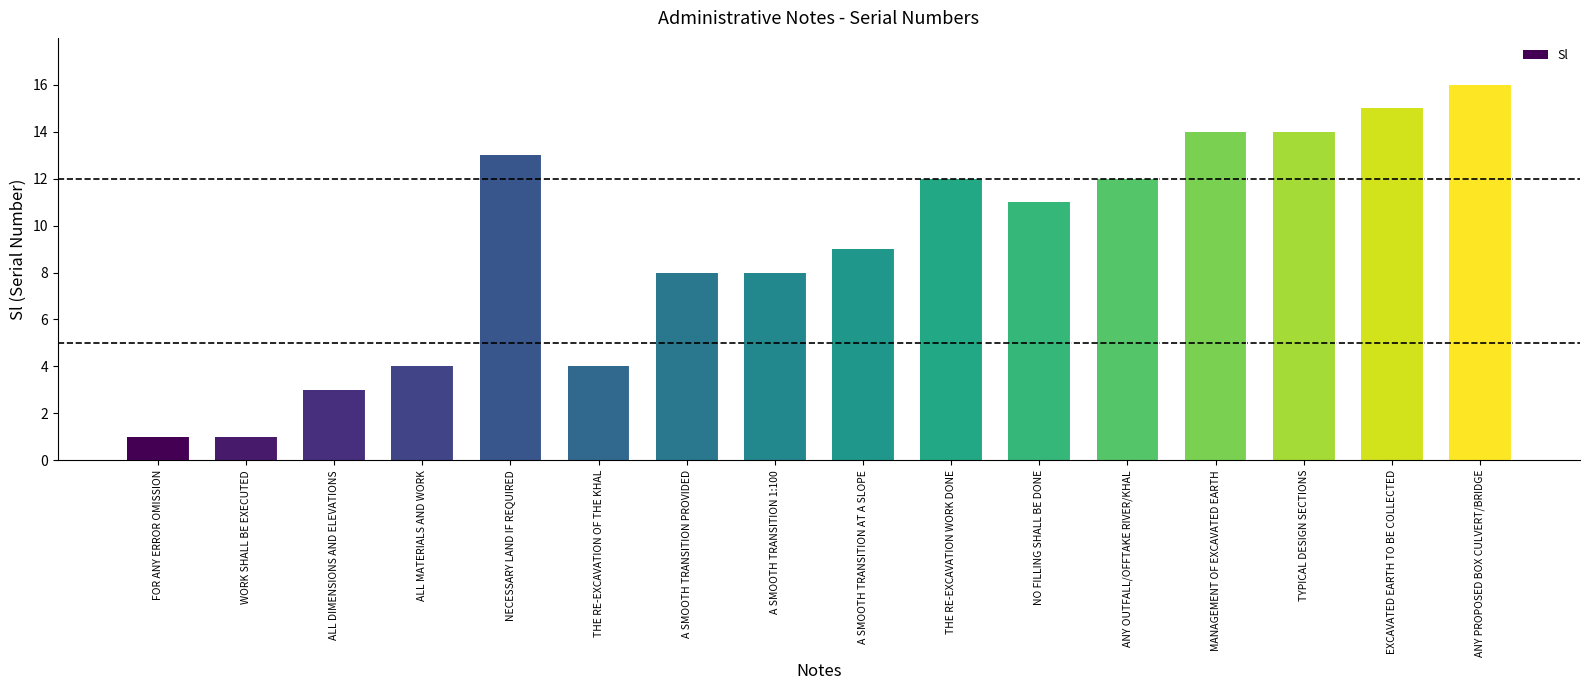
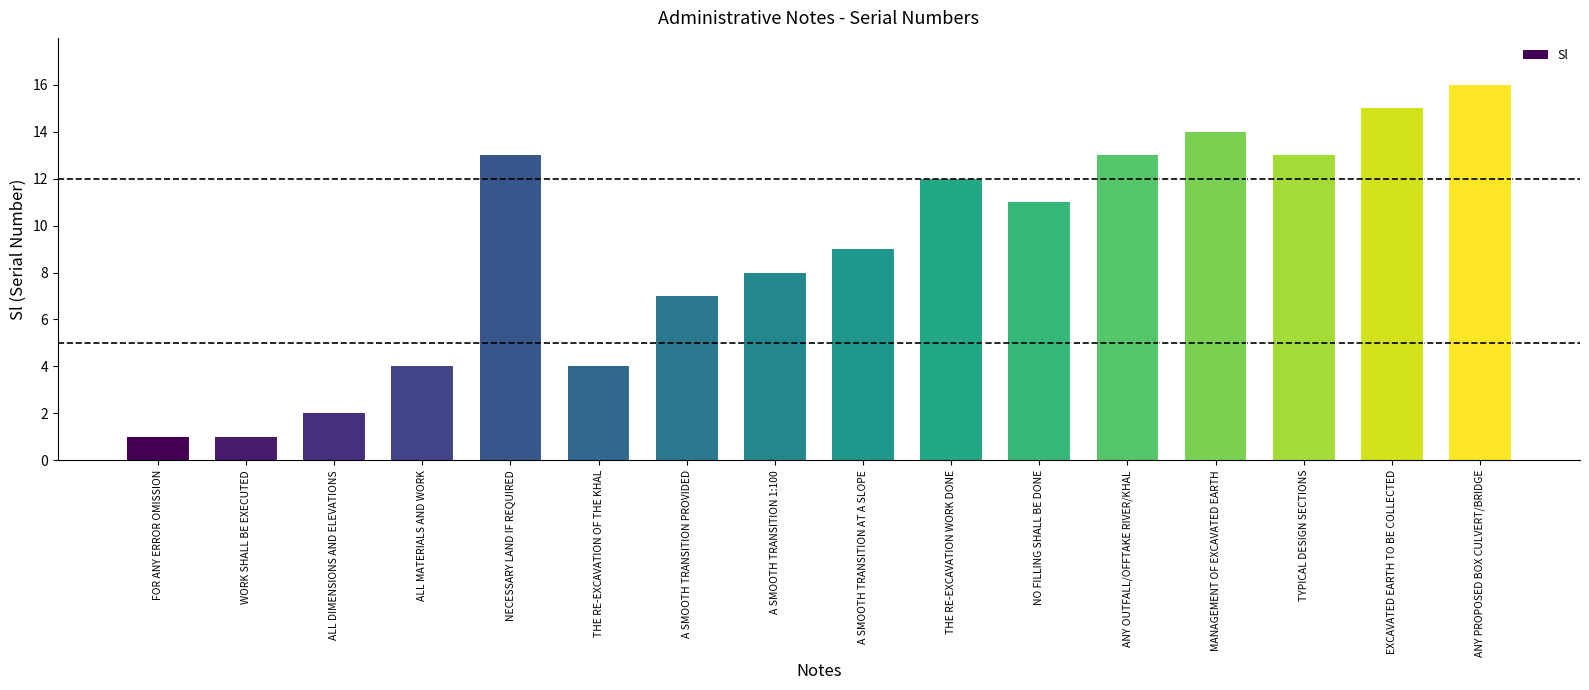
ALL DIMENSIONS AND ELEVATIONS: 3 -> 2
A SMOOTH TRANSITION PROVIDED: 8 -> 7
ANY OUTFALL/OFFTAKE RIVER/KHAL: 12 -> 13
TYPICAL DESIGN SECTIONS: 14 -> 13
